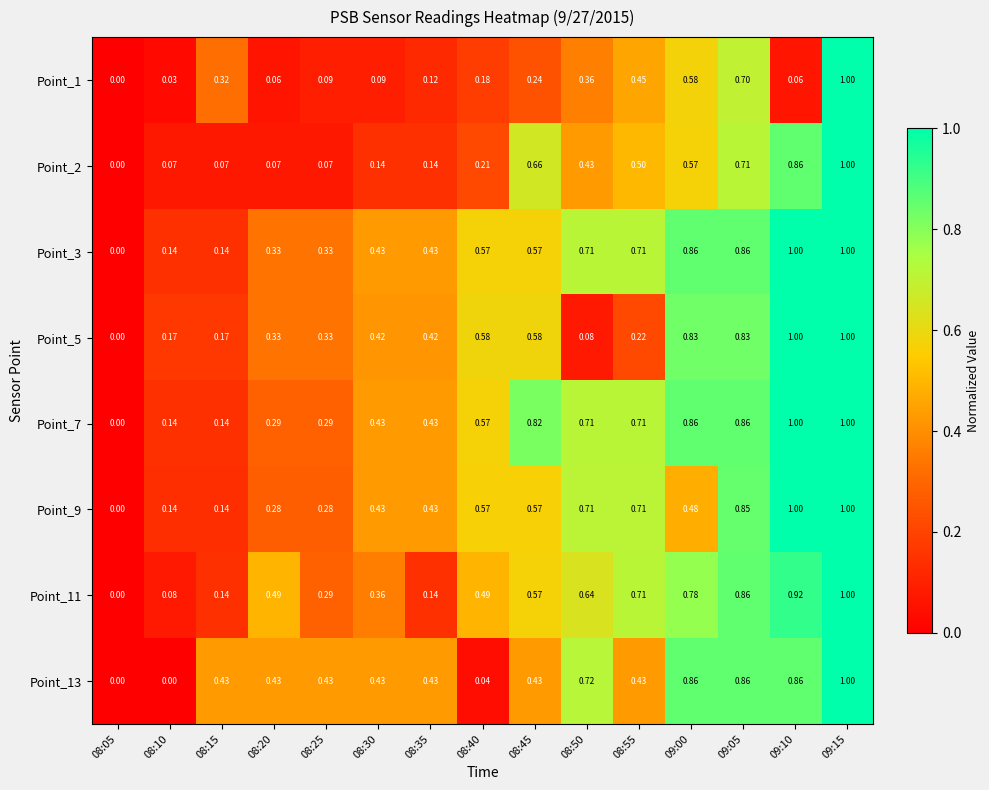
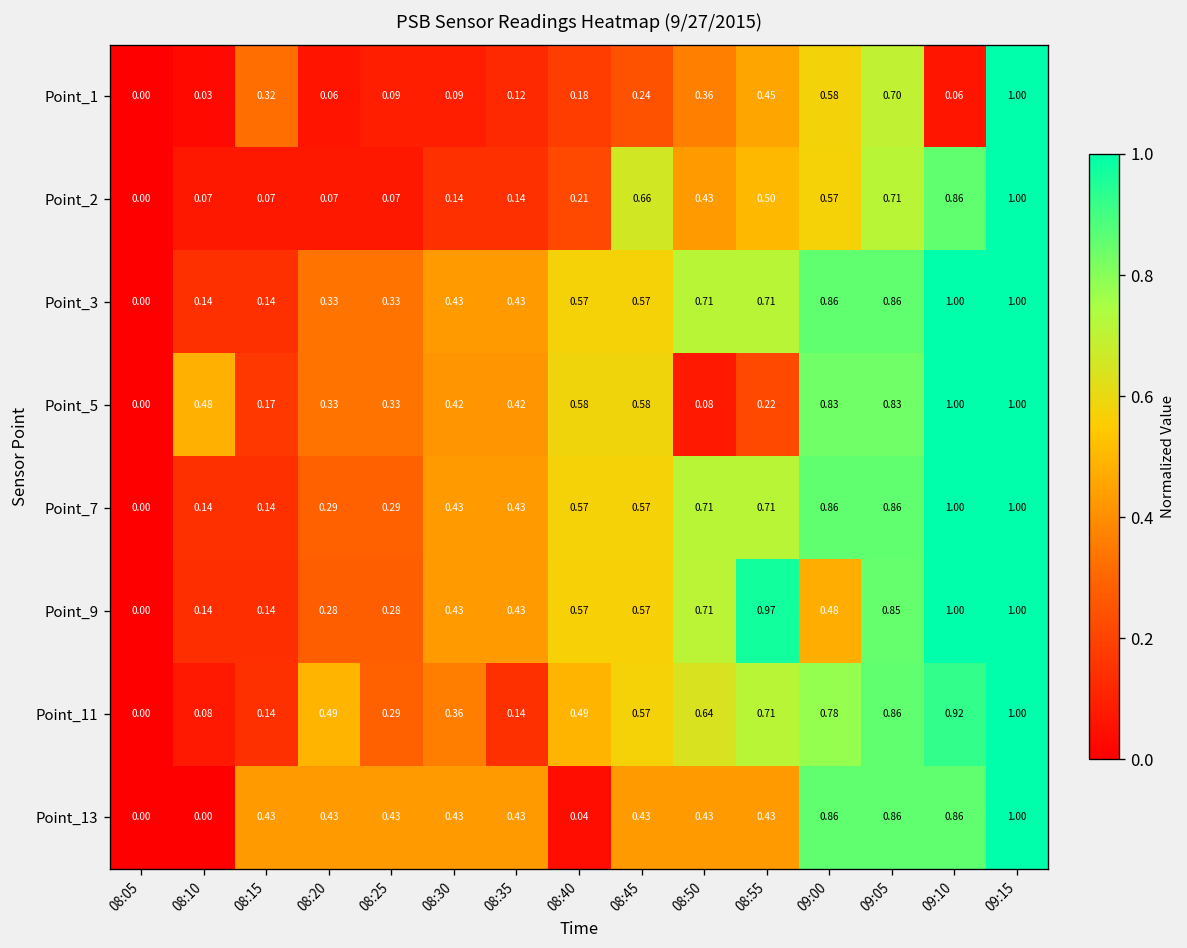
Point_5, 08:10: 0.17 -> 0.48
Point_7, 08:45: 0.82 -> 0.57
Point_9, 08:55: 0.71 -> 0.97
Point_13, 08:50: 0.72 -> 0.43
